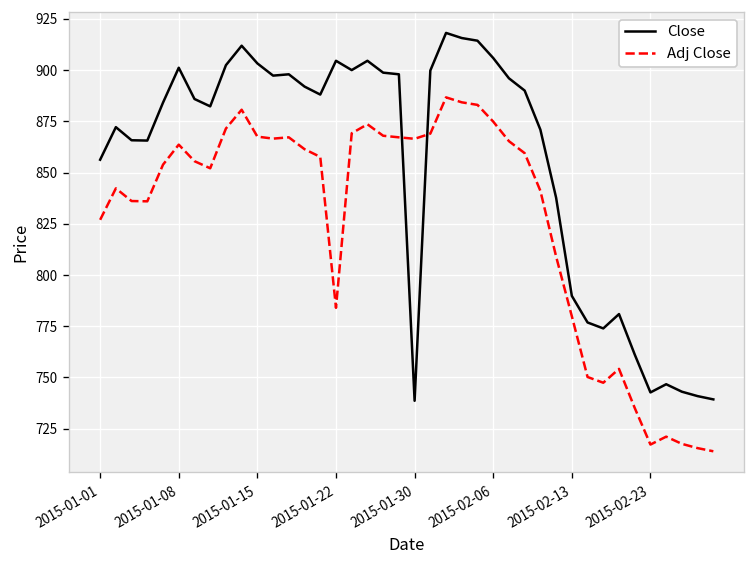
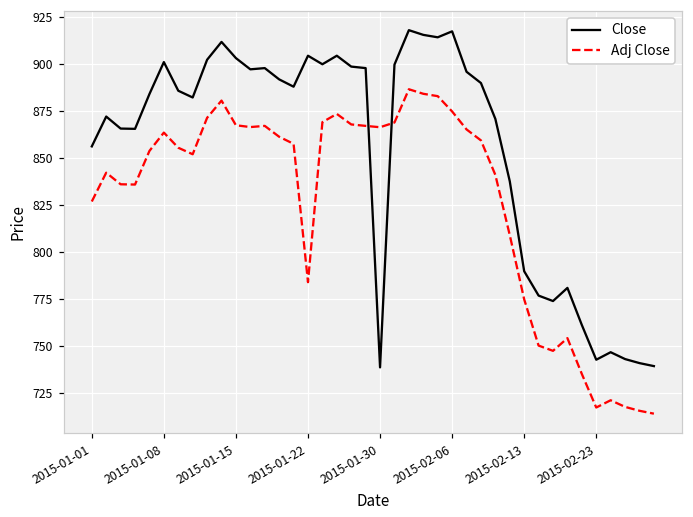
Close, 2015-02-06: 906 -> 918
Adj Close, 2015-02-13: 780 -> 775
